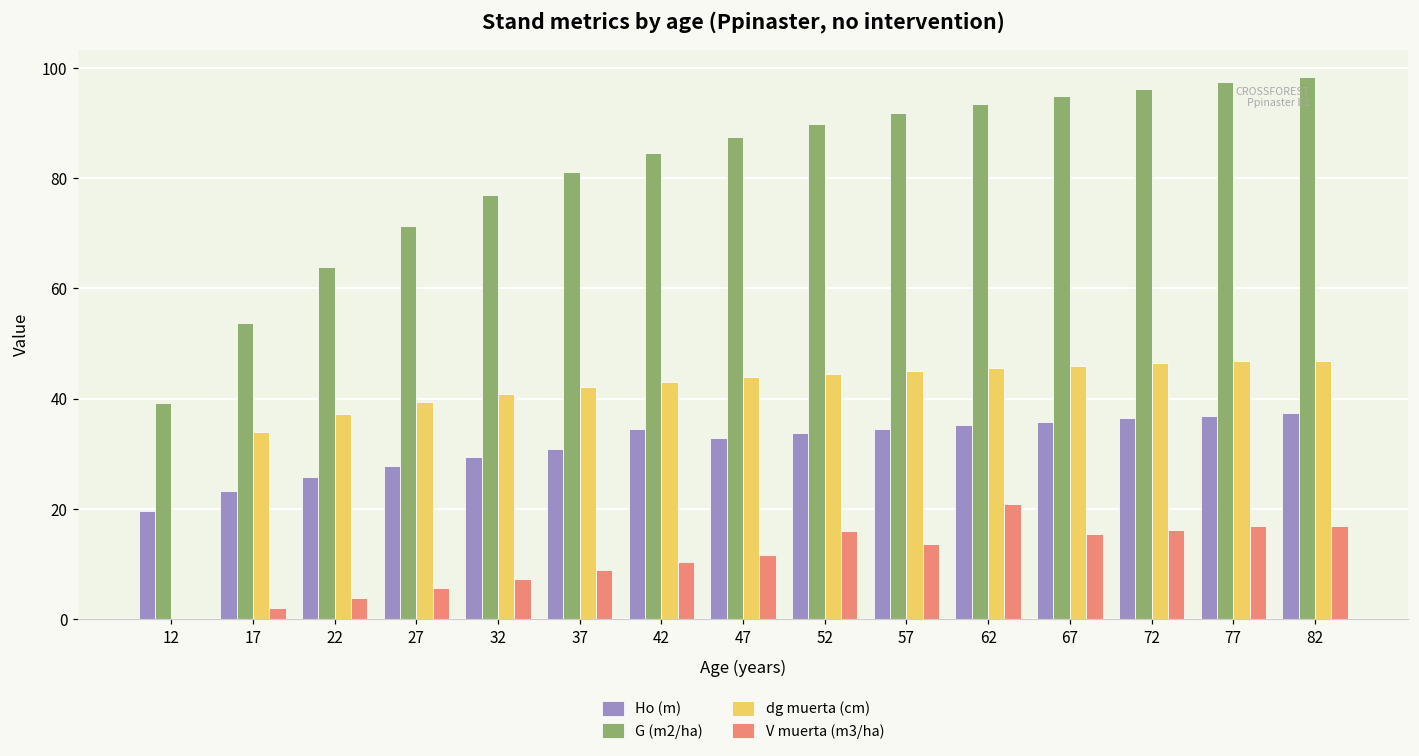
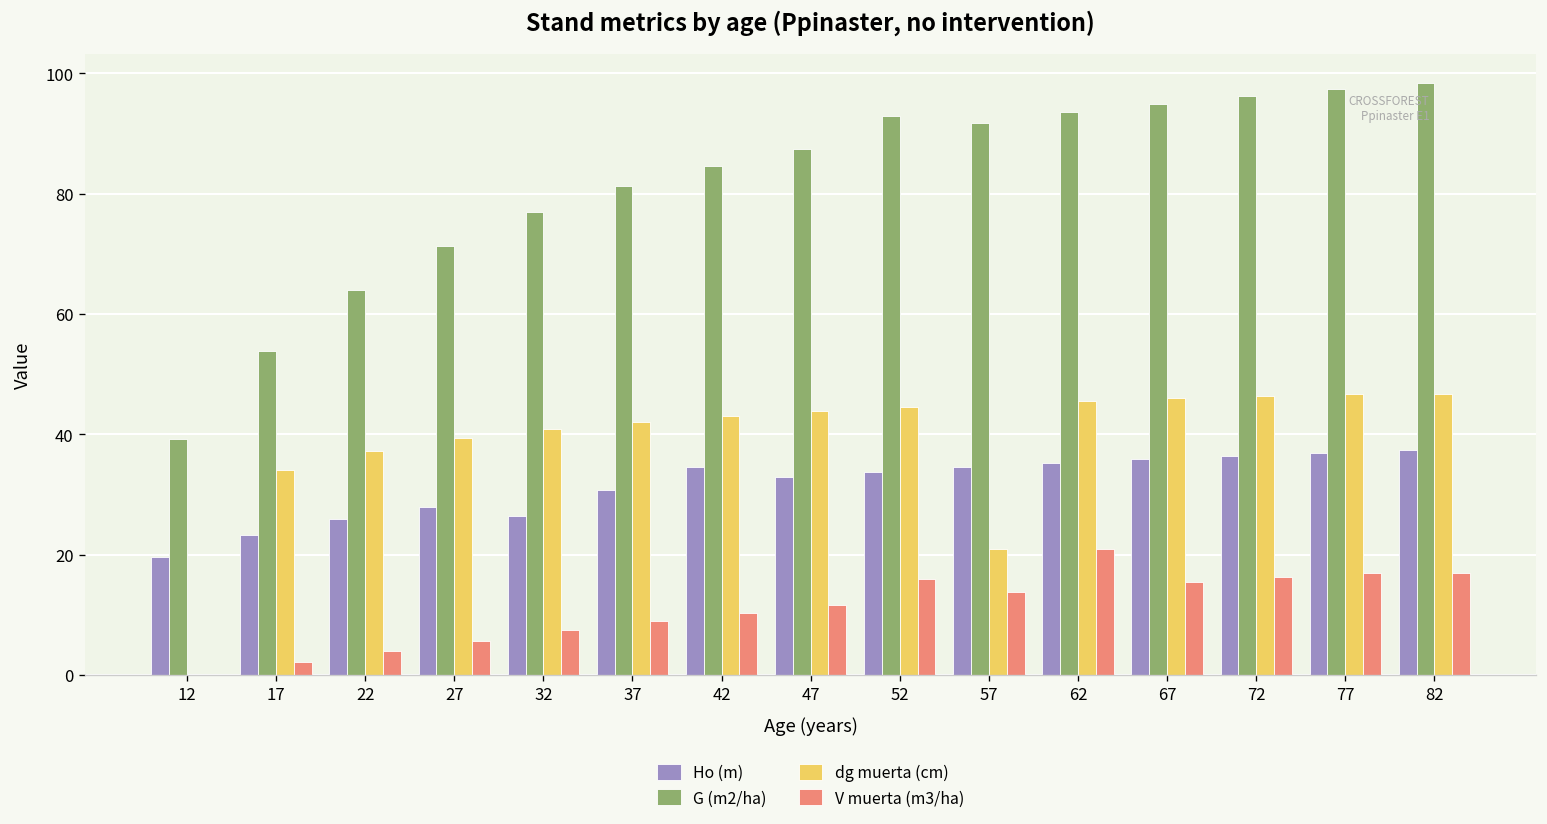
Ho (m), 32: 29 -> 26
G (m2/ha), 52: 90 -> 93
dg muerta (cm), 57: 45 -> 21
